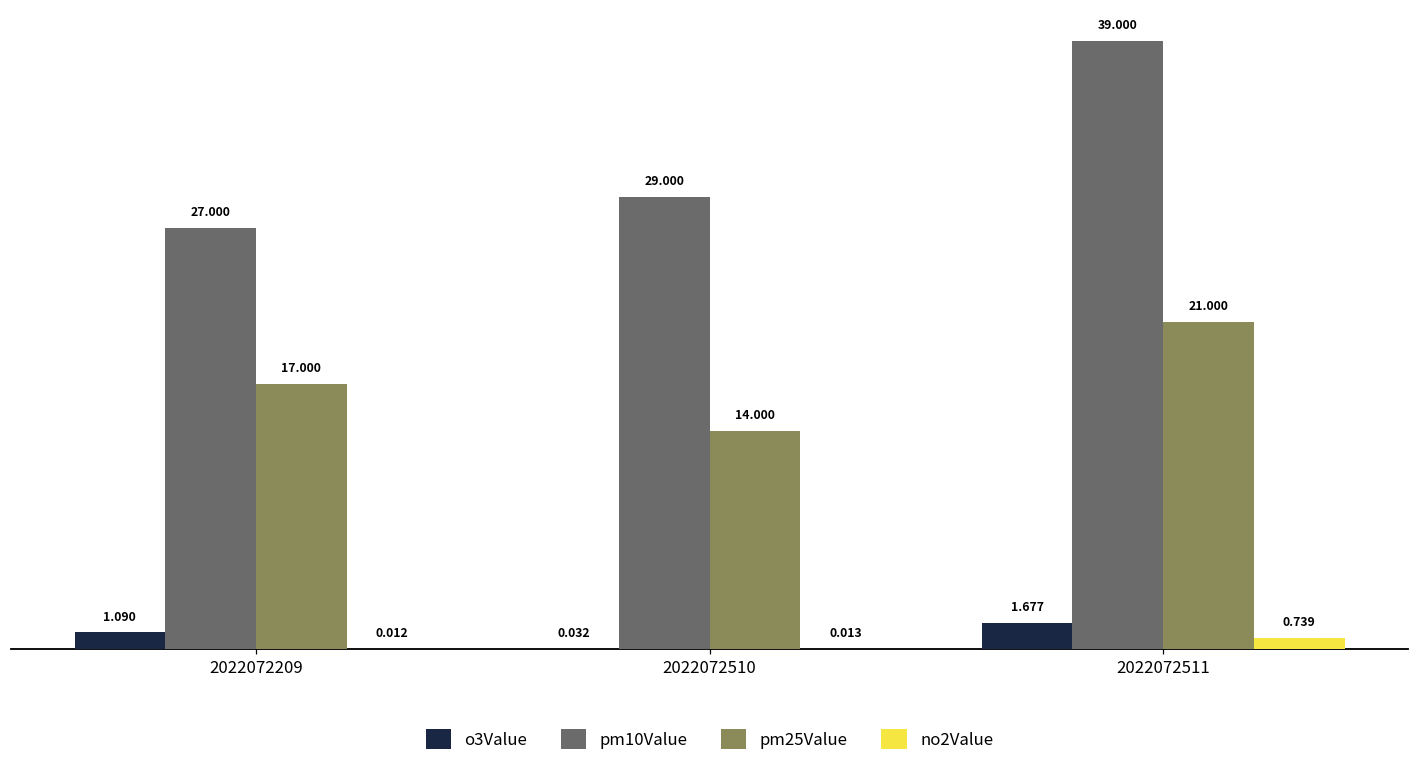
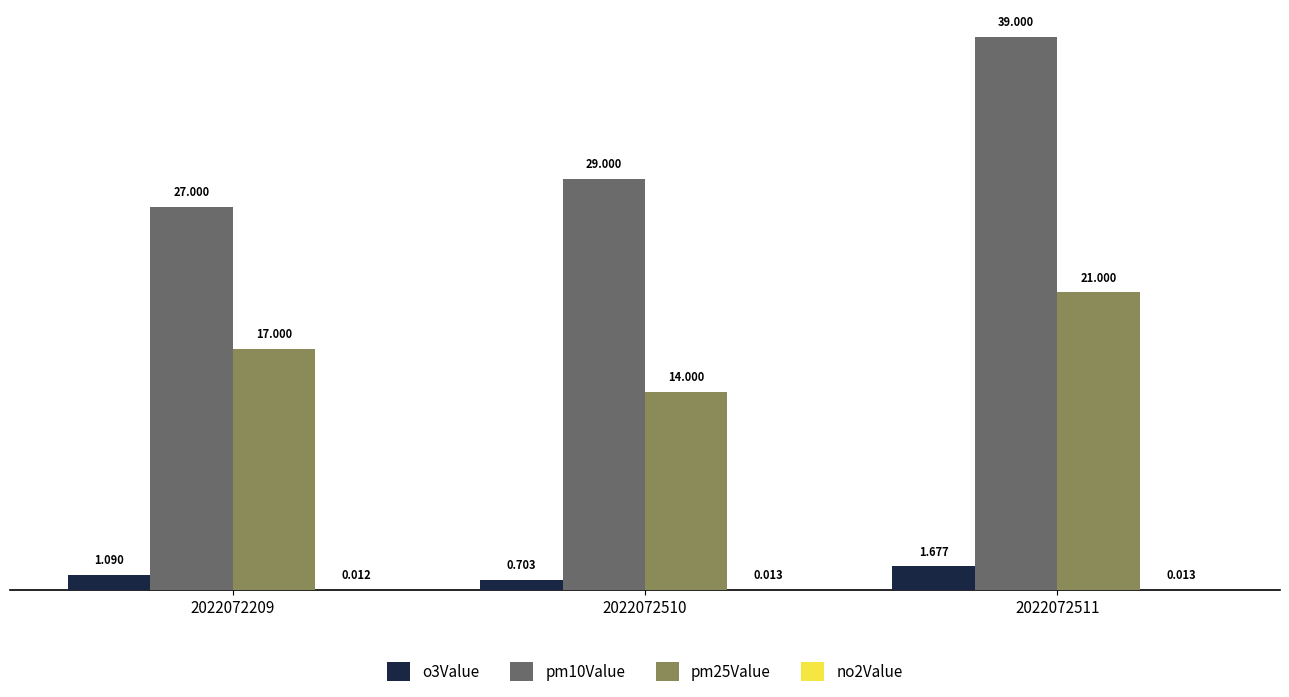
o3Value, 2022072510: 0.032 -> 0.703
no2Value, 2022072511: 0.739 -> 0.013
